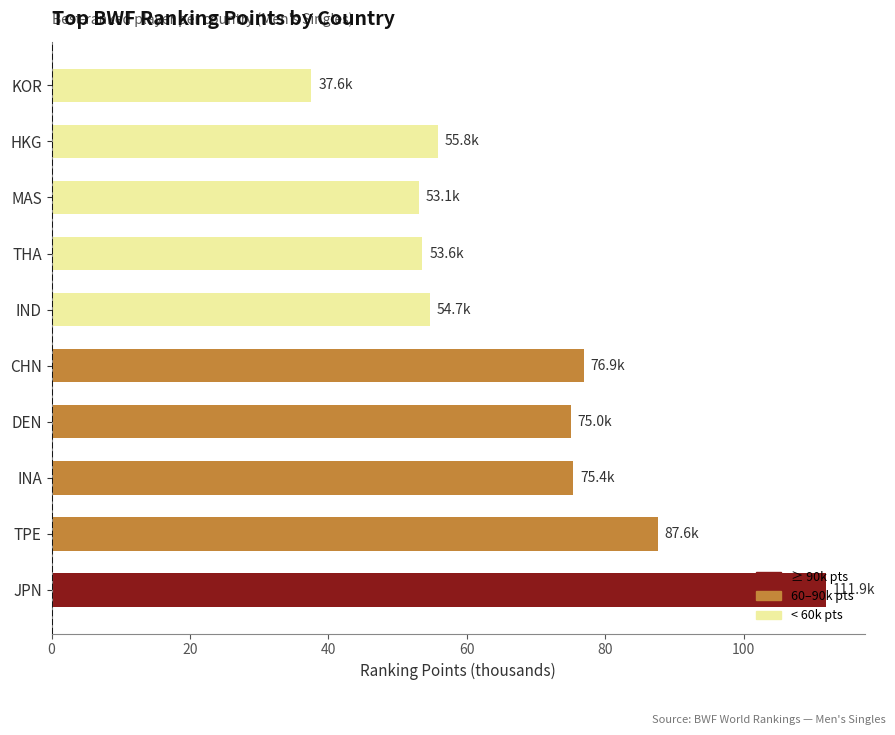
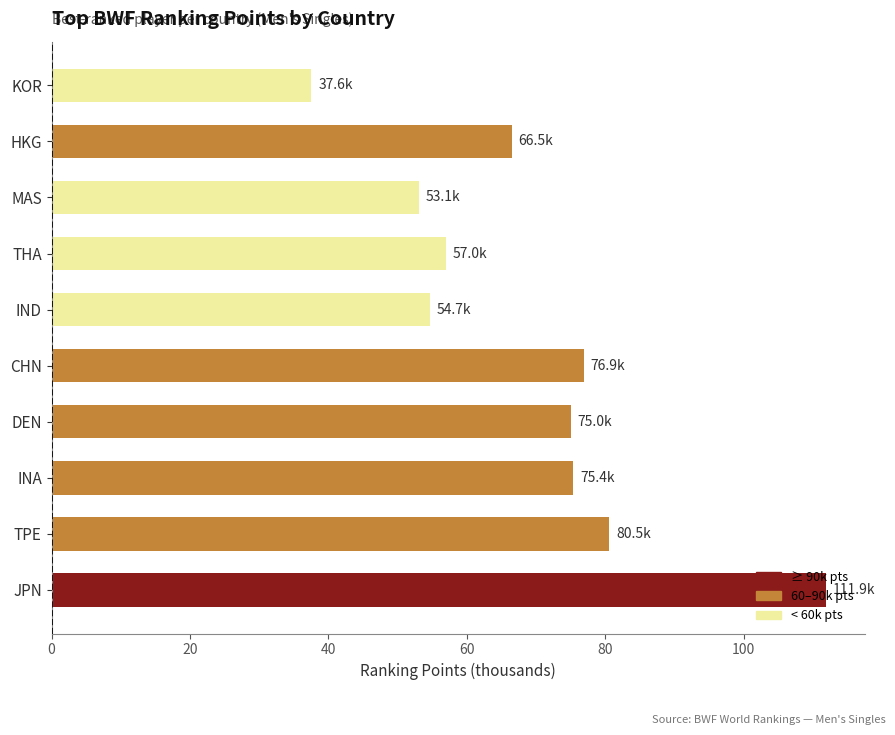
HKG: 55.8k -> 66.5k
THA: 53.6k -> 57.0k
TPE: 87.6k -> 80.5k
